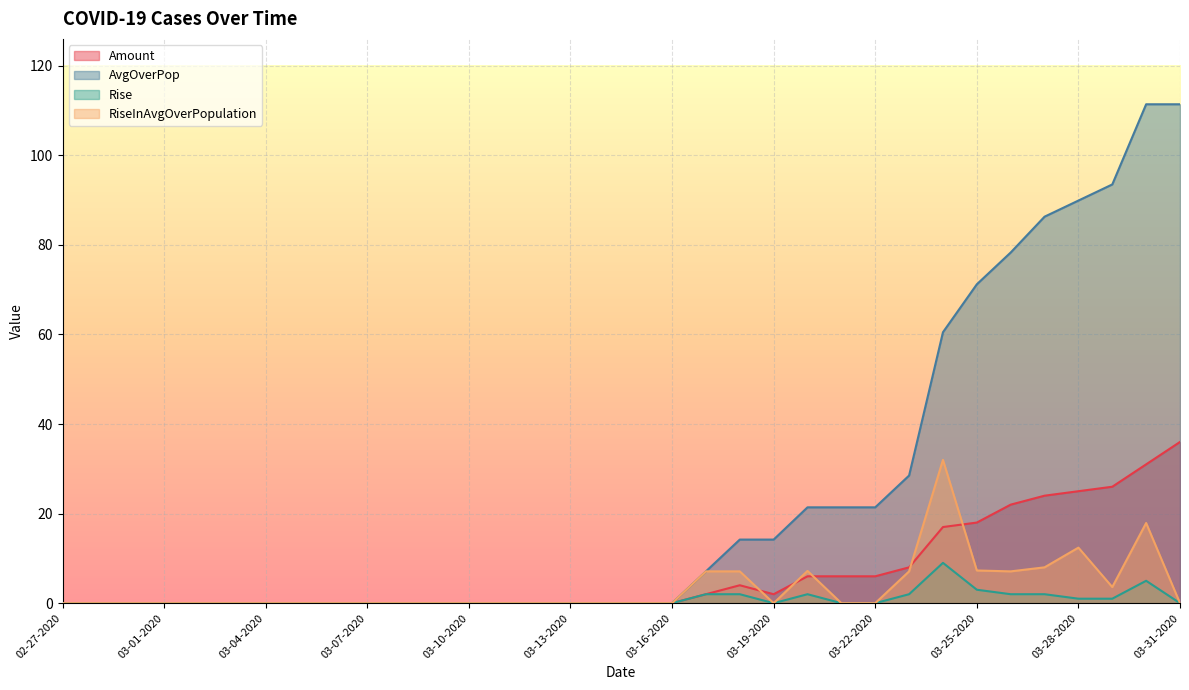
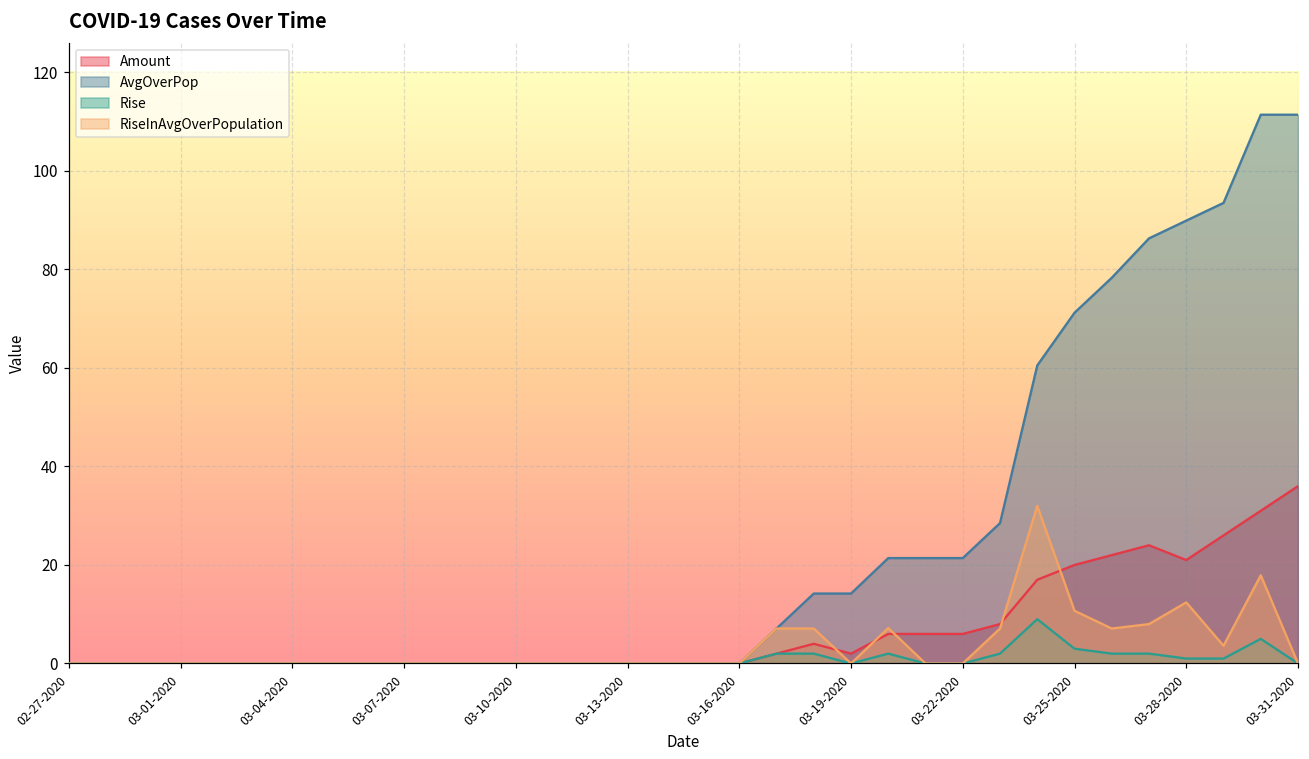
Amount, 03-25-2020: 18 -> 20
RiseInAvgOverPopulation, 03-25-2020: 7 -> 11
Amount, 03-28-2020: 25 -> 21
